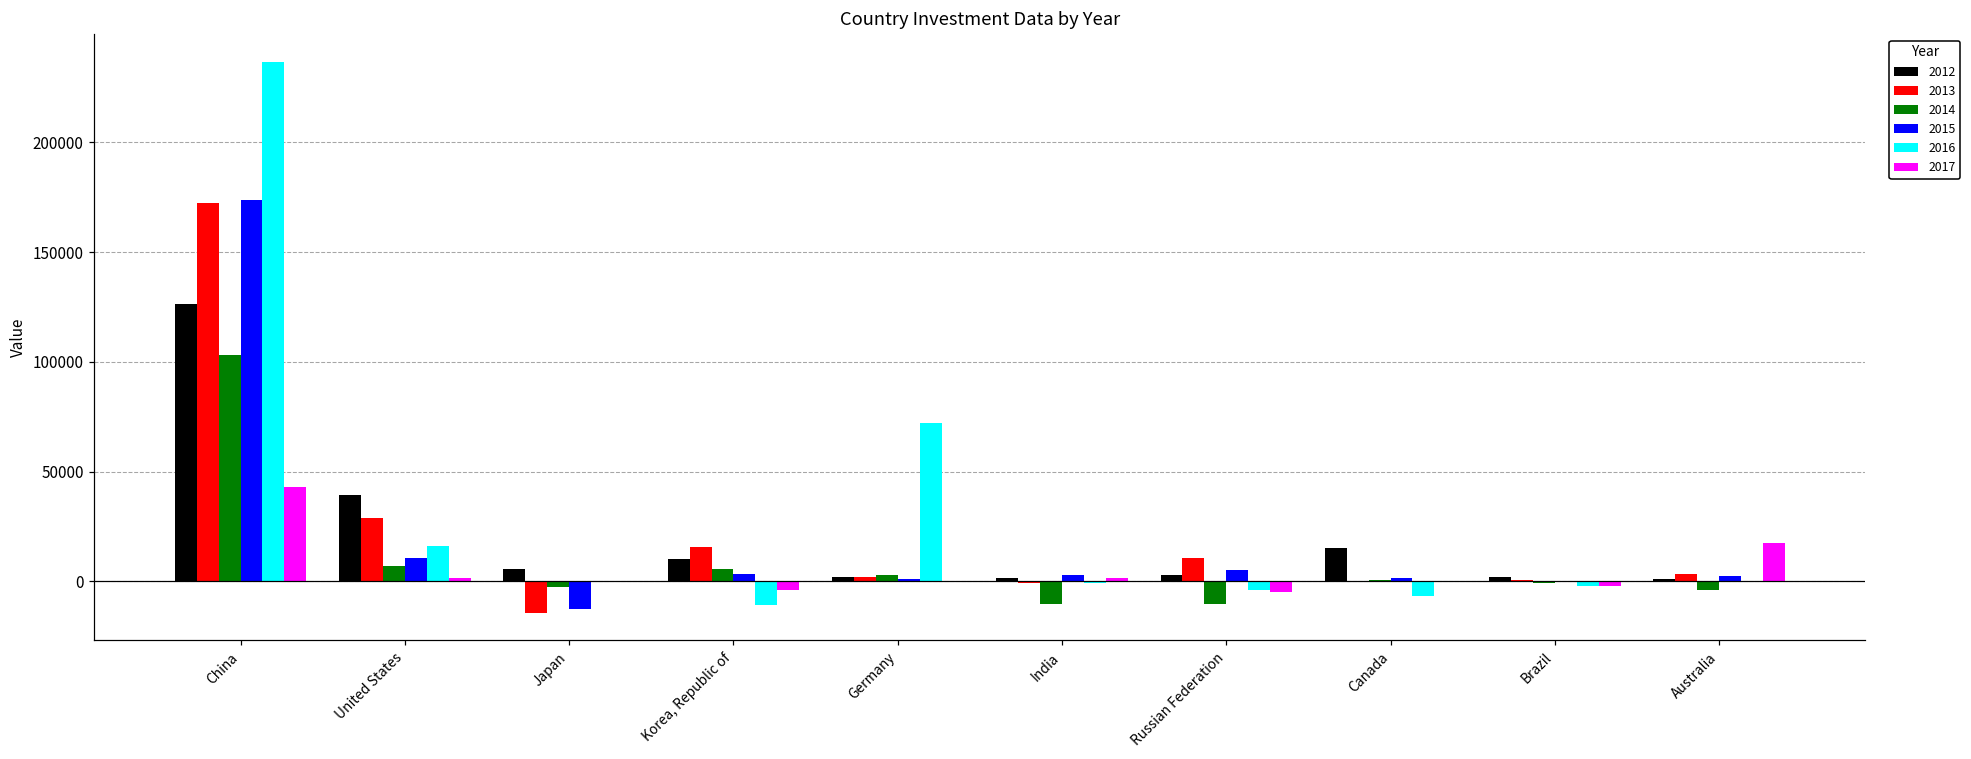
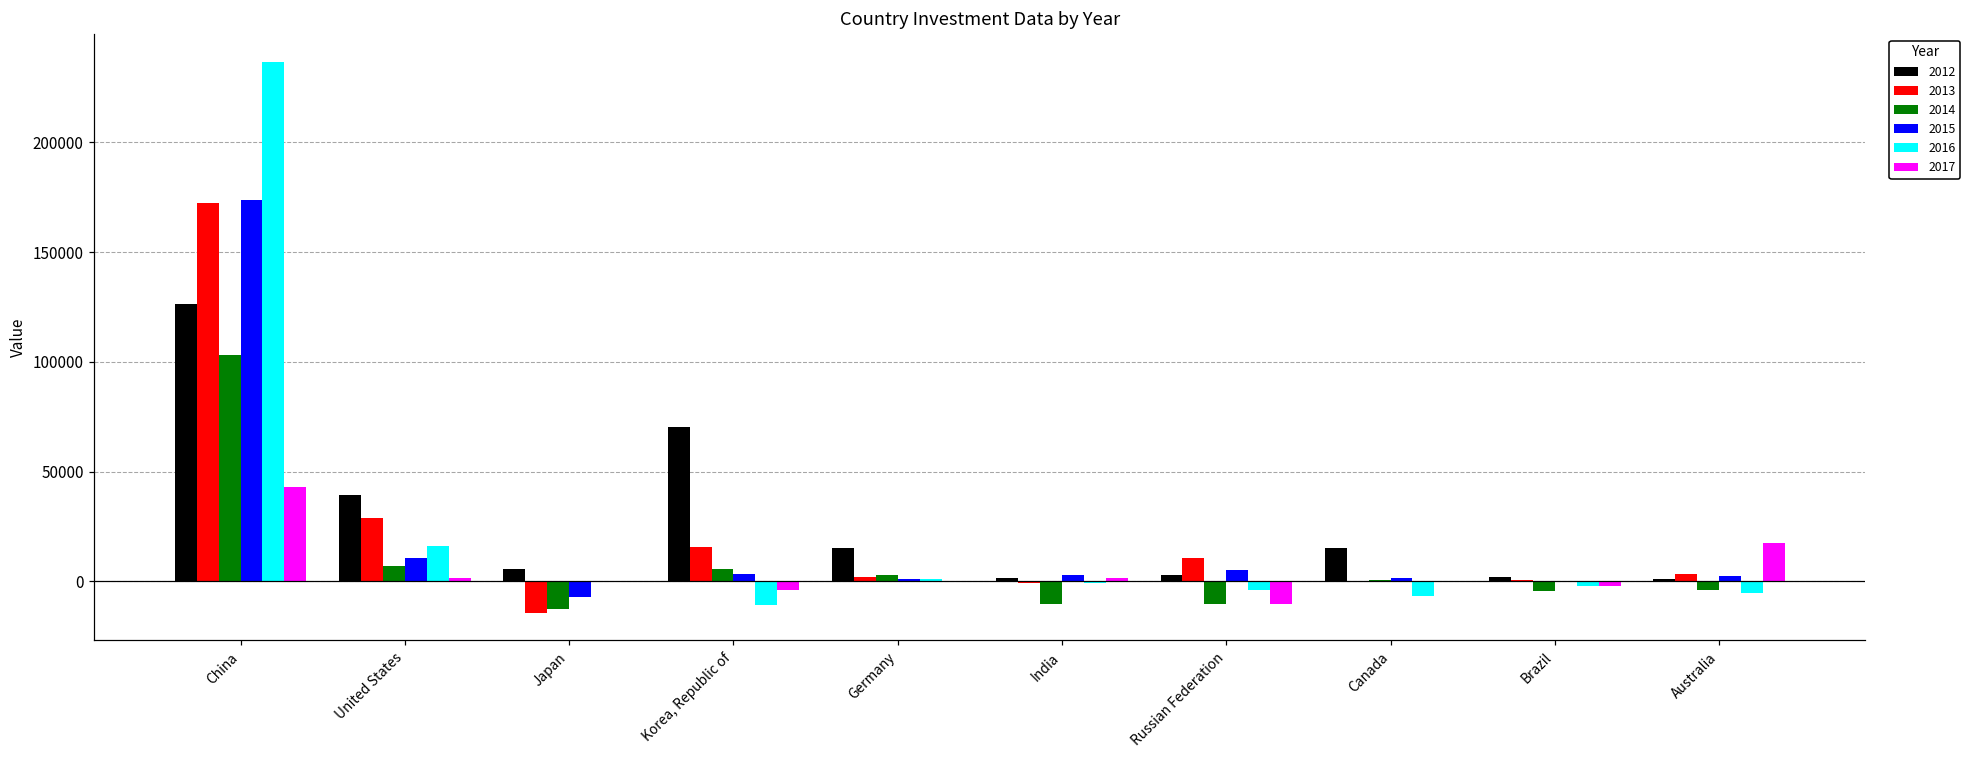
2014, Japan: -2000 -> -13000
2015, Japan: -12000 -> -7000
2012, Korea, Republic of: 10000 -> 70000
2012, Germany: 2000 -> 15000
2016, Germany: 72000 -> 1000
2017, Russian Federation: -5000 -> -11000
2014, Brazil: -1000 -> -5000
2016, Australia: 0 -> -5000
